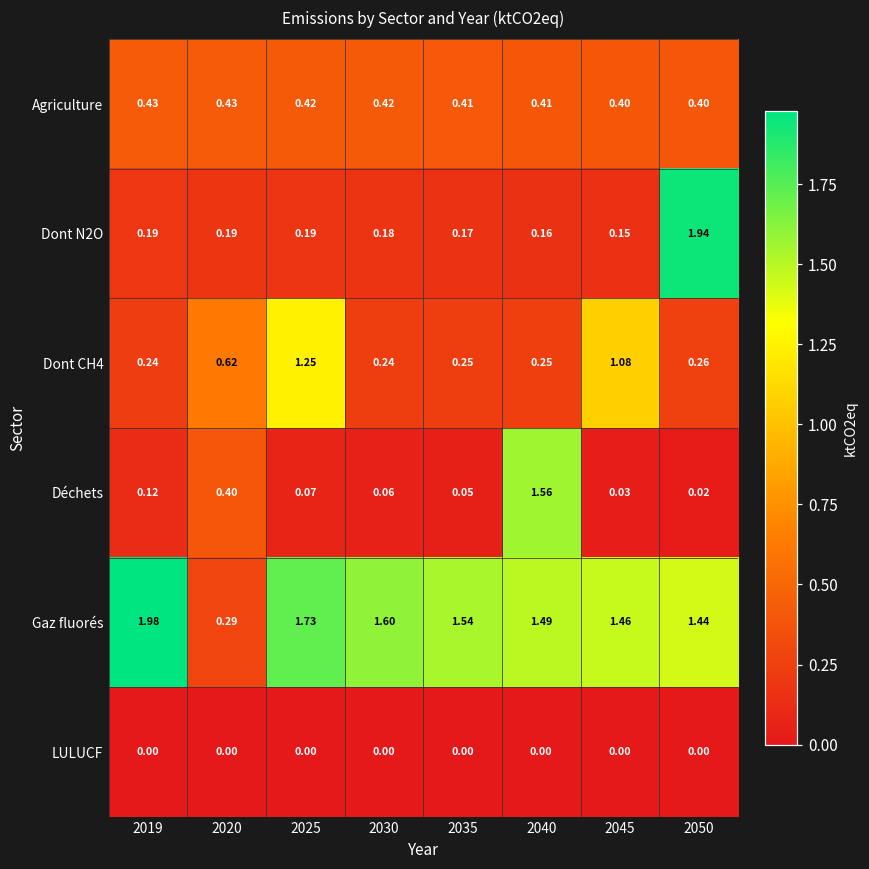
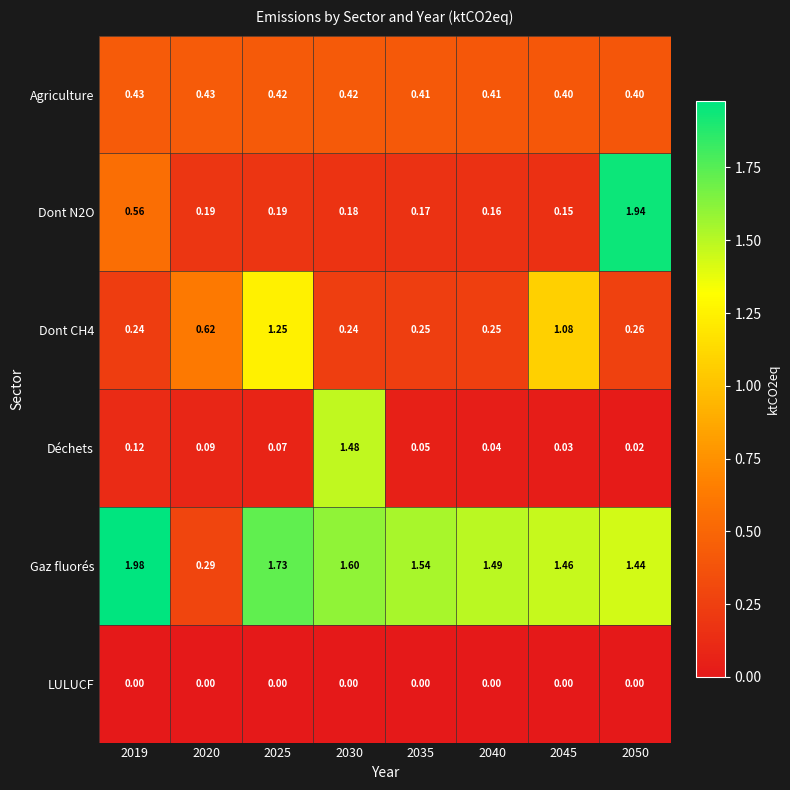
Dont N2O, 2019: 0.19 -> 0.56
Déchets, 2020: 0.40 -> 0.09
Déchets, 2030: 0.06 -> 1.48
Déchets, 2040: 1.56 -> 0.04
